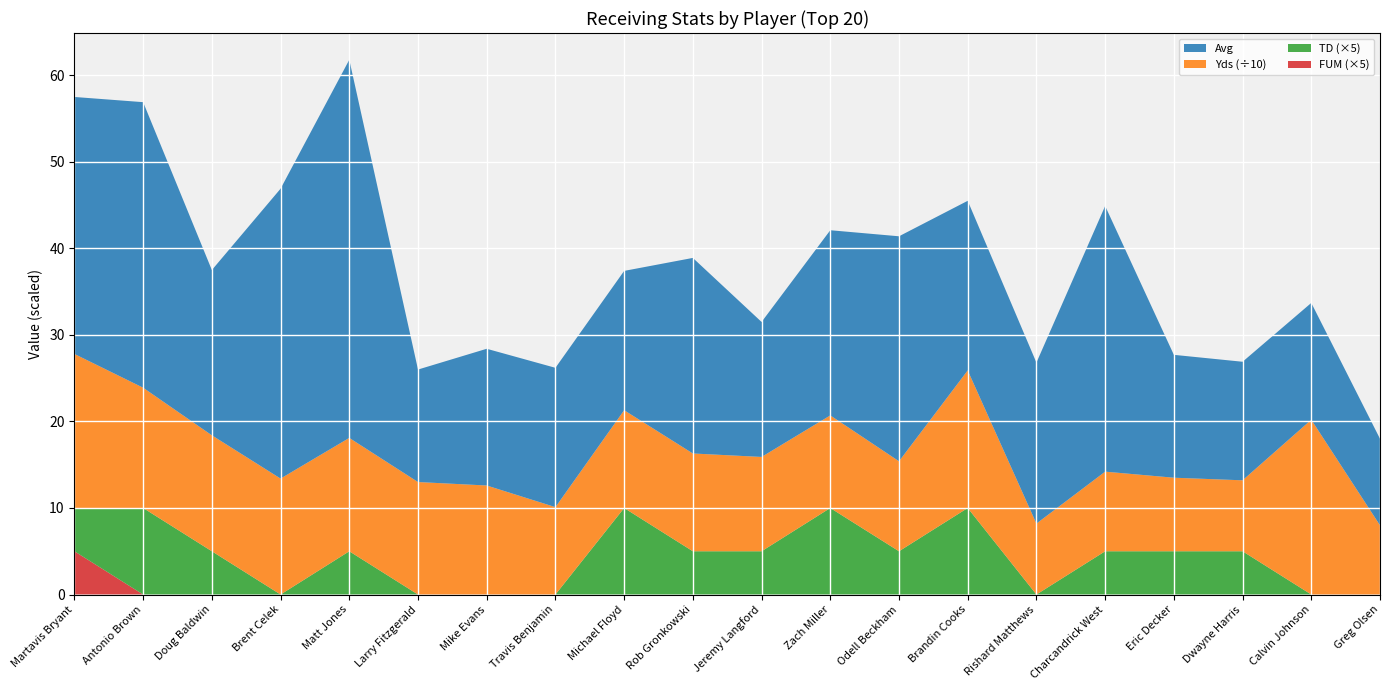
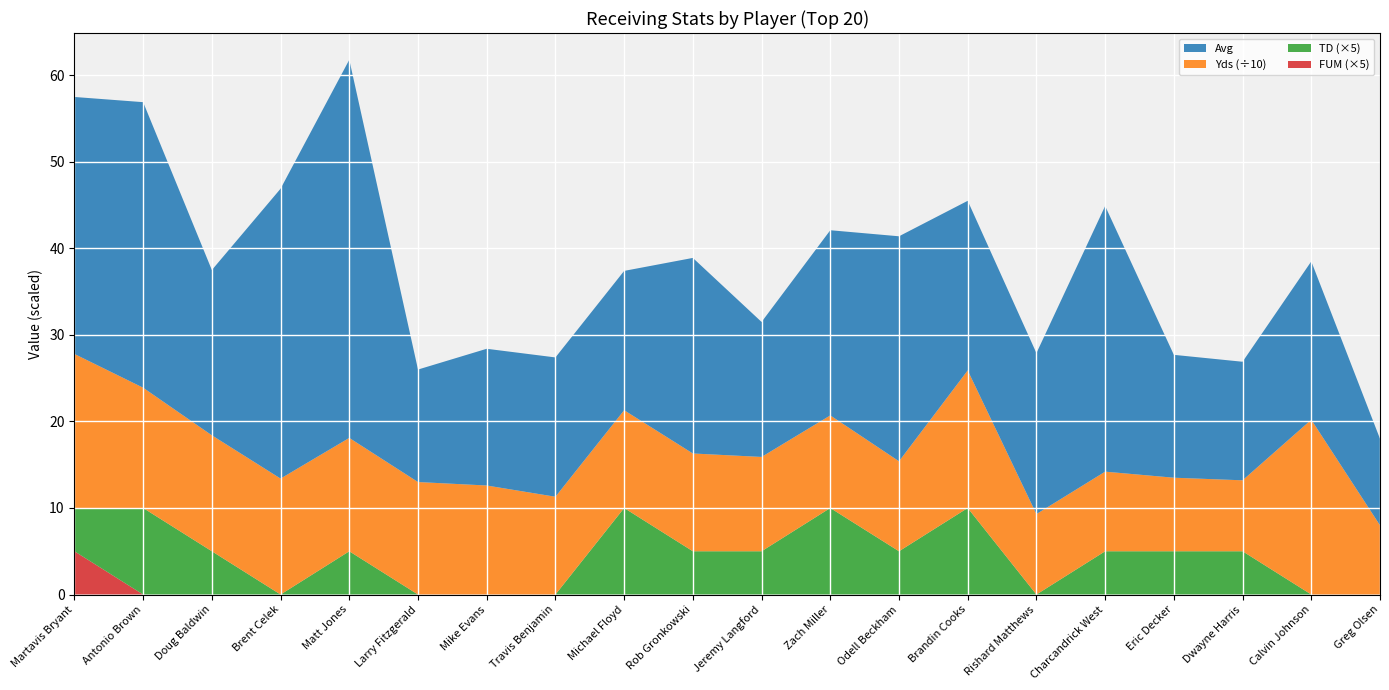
Yds (÷10), Travis Benjamin: 10 -> 11
Yds (÷10), Rishard Matthews: 8 -> 9
Avg, Calvin Johnson: 14 -> 18
